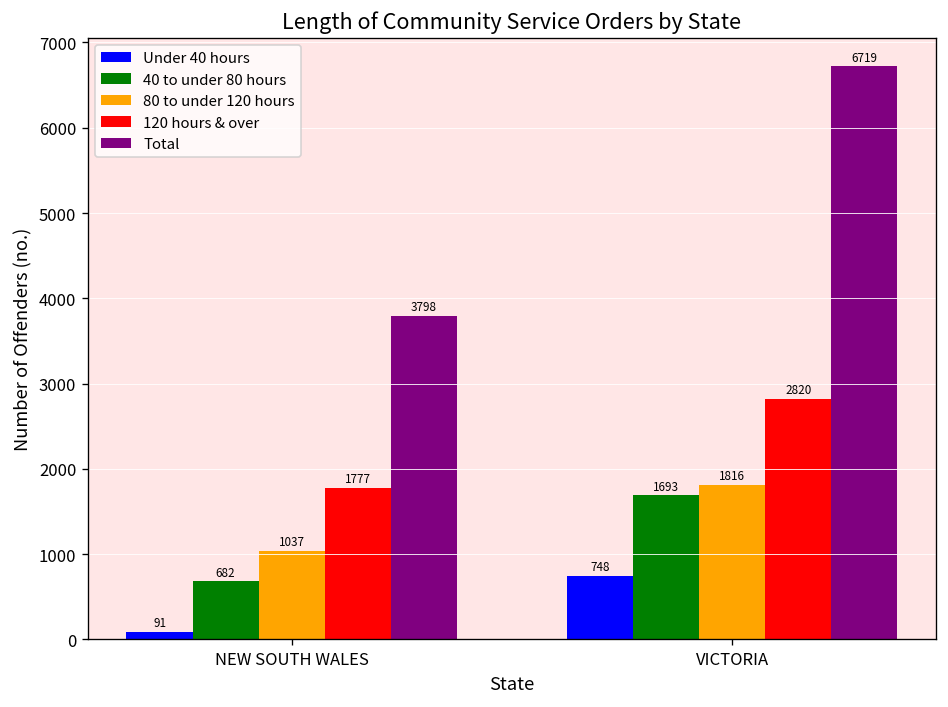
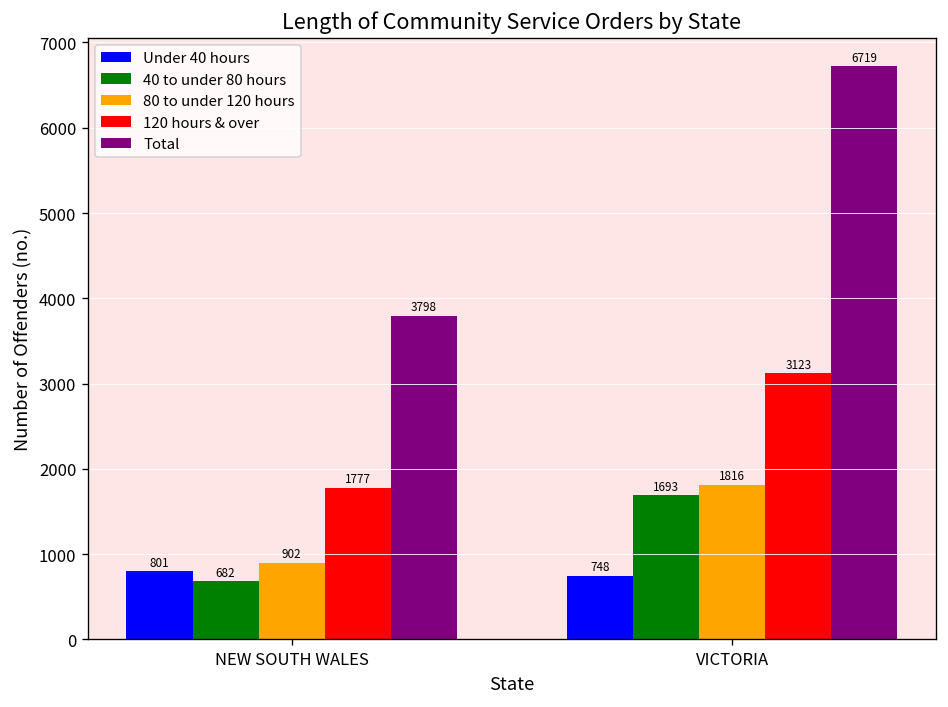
Under 40 hours, NEW SOUTH WALES: 91 -> 801
80 to under 120 hours, NEW SOUTH WALES: 1037 -> 902
120 hours & over, VICTORIA: 2820 -> 3123
